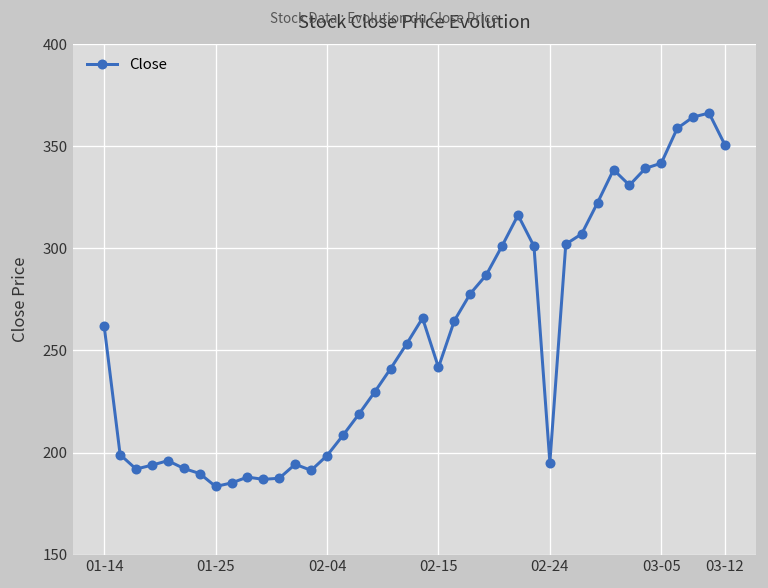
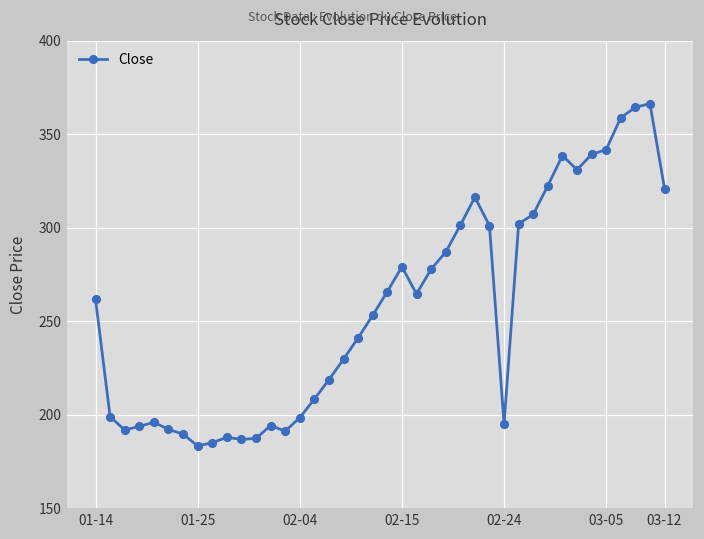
02-15: 242 -> 279
03-12: 351 -> 321
